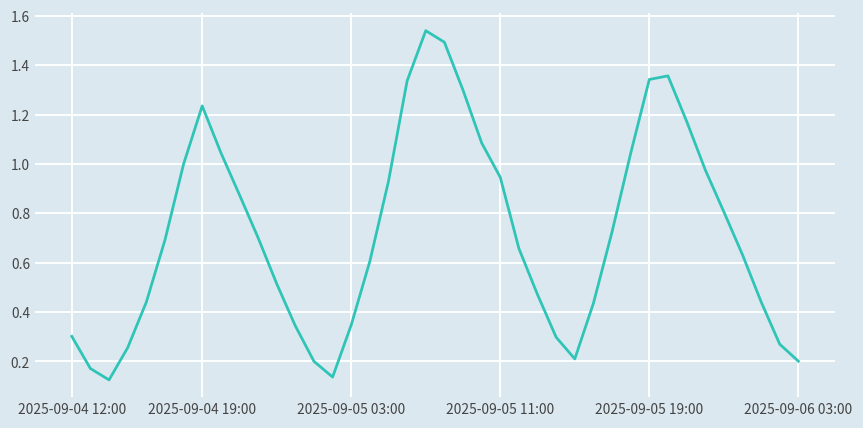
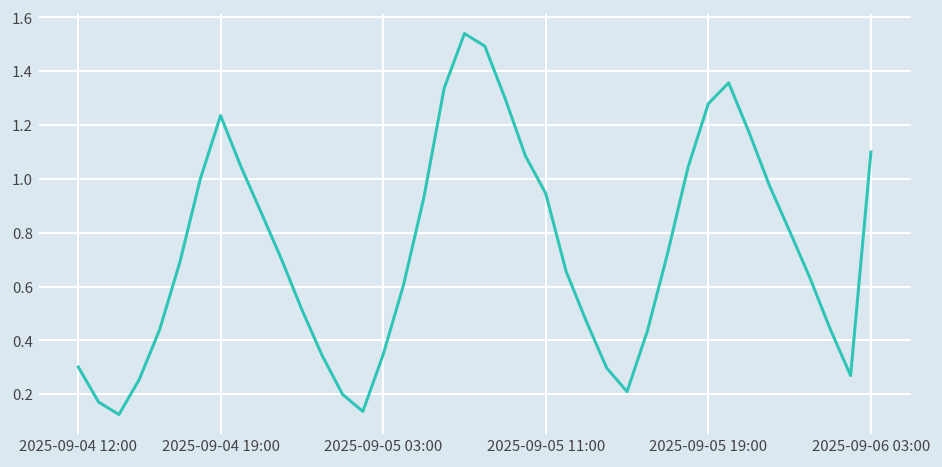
2025-09-05 19:00: 1.34 -> 1.28
2025-09-06 03:00: 0.20 -> 1.10
